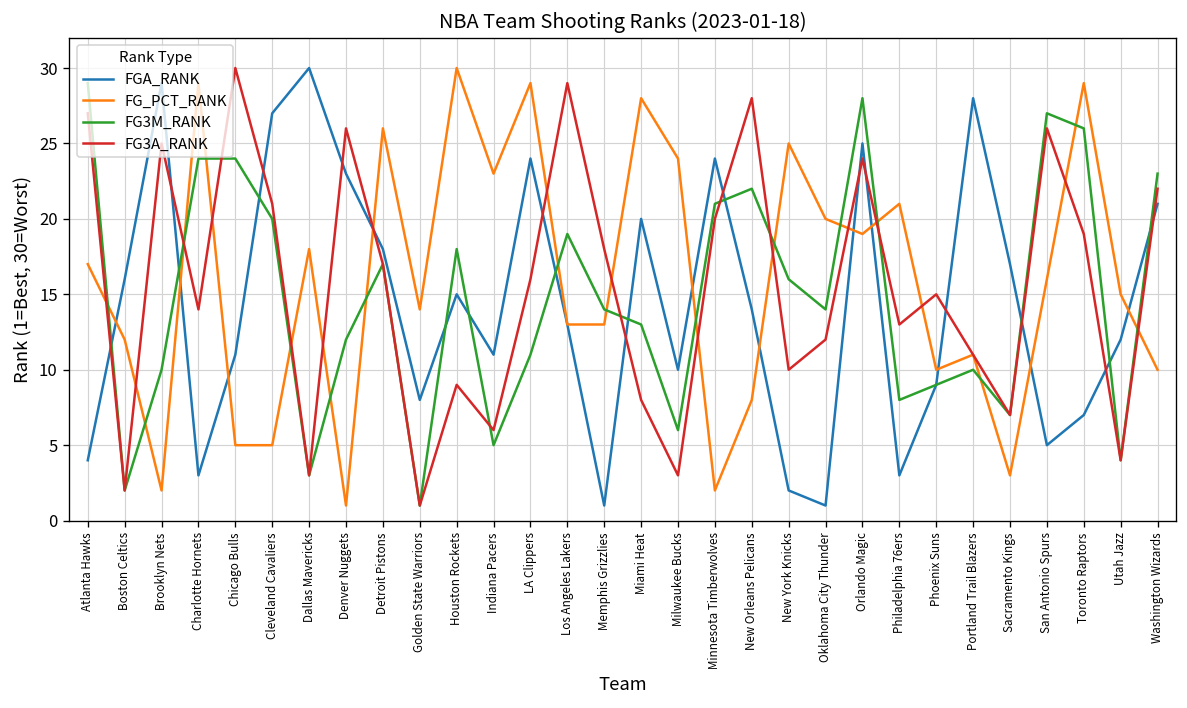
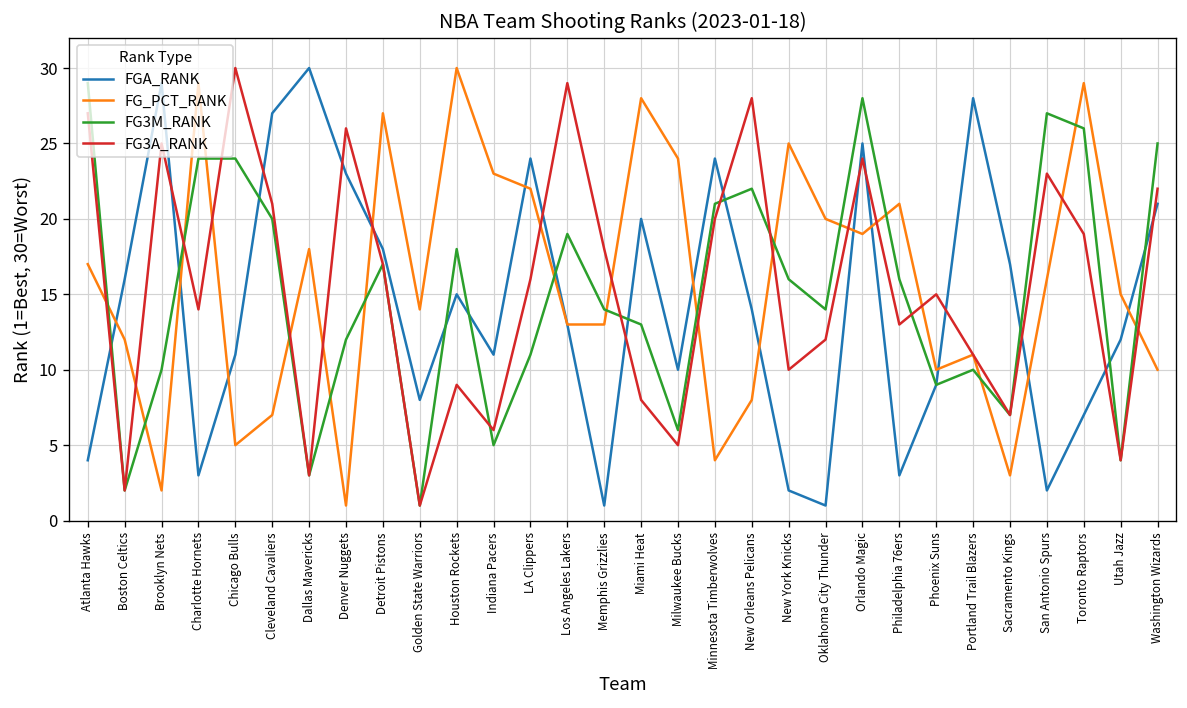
FG_PCT_RANK, Cleveland Cavaliers: 5 -> 7
FG_PCT_RANK, Detroit Pistons: 26 -> 27
FG_PCT_RANK, LA Clippers: 29 -> 22
FG3A_RANK, Milwaukee Bucks: 3 -> 5
FG_PCT_RANK, Minnesota Timberwolves: 2 -> 4
FG3M_RANK, Philadelphia 76ers: 8 -> 16
FGA_RANK, San Antonio Spurs: 5 -> 2
FG3A_RANK, San Antonio Spurs: 26 -> 23
FG3M_RANK, Washington Wizards: 23 -> 25
